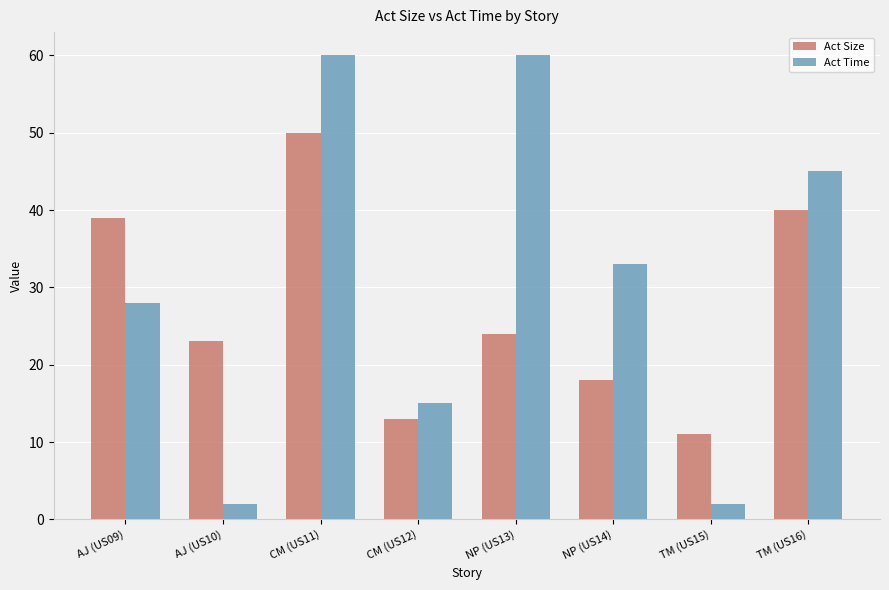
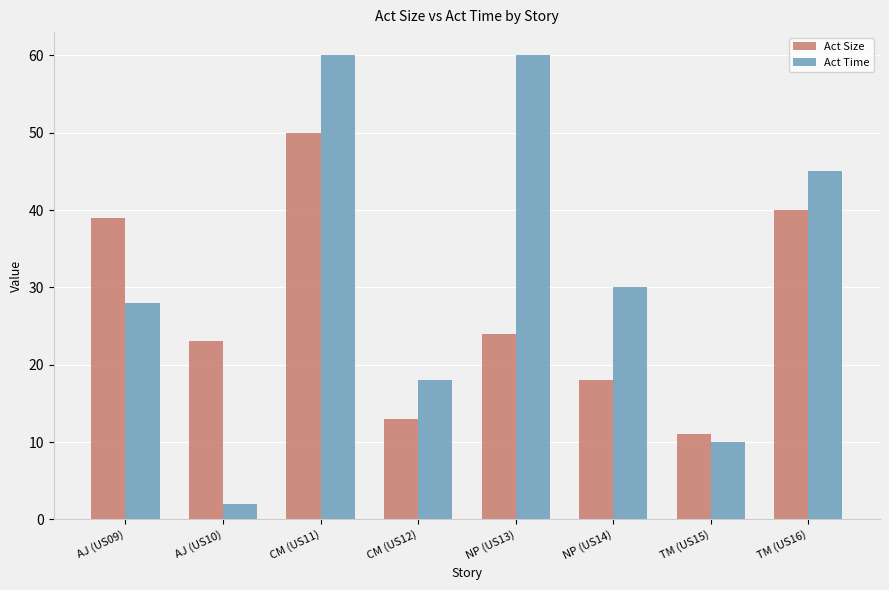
Act Time, CM (US12): 15 -> 18
Act Time, NP (US14): 33 -> 30
Act Time, TM (US15): 2 -> 10
